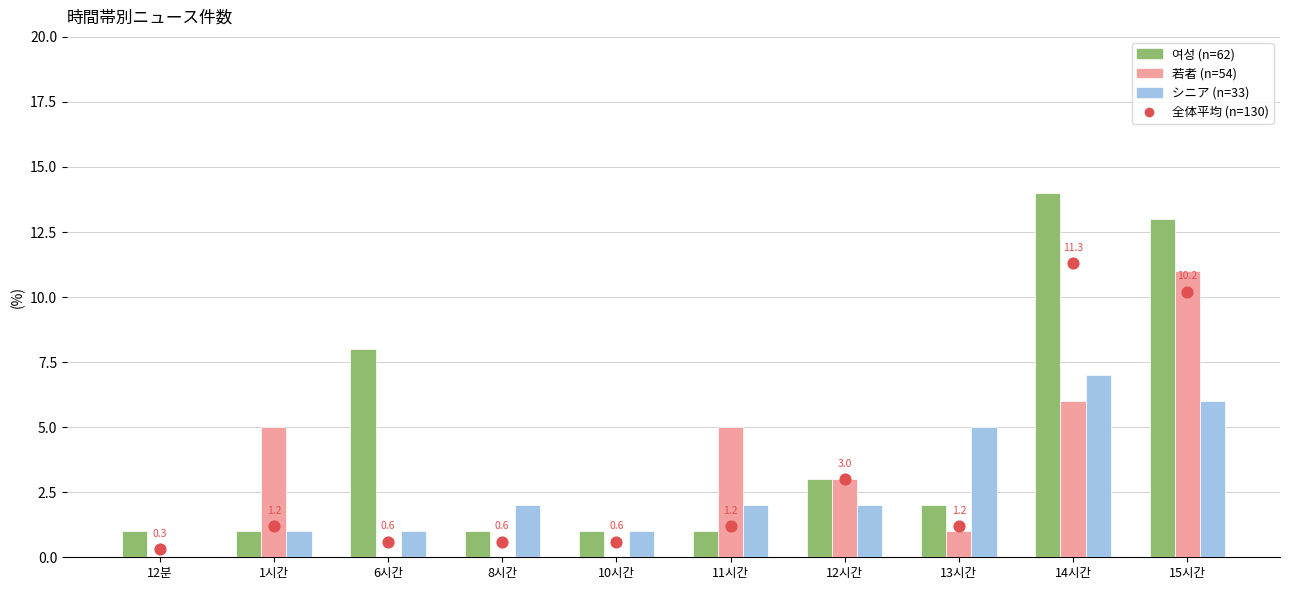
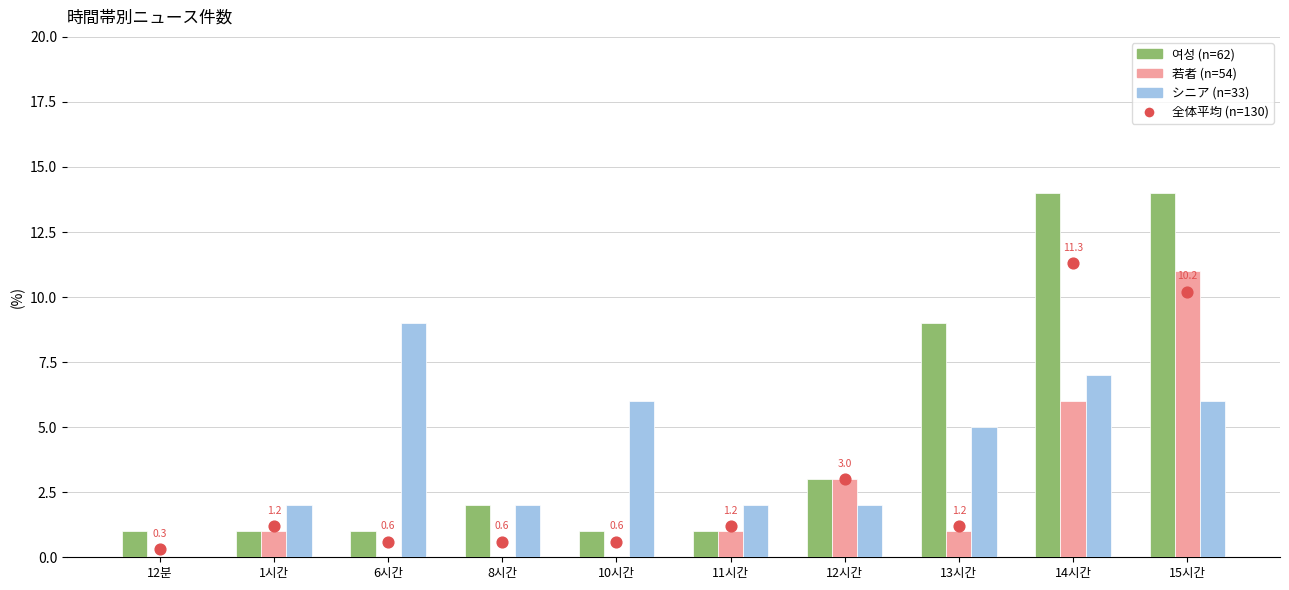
若者 (n=54), 1시간: 5 -> 1
シニア (n=33), 1시간: 1 -> 2
여성 (n=62), 6시간: 8 -> 1
シニア (n=33), 6시간: 1 -> 9
여성 (n=62), 8시간: 1 -> 2
シニア (n=33), 10시간: 1 -> 6
若者 (n=54), 11시간: 5 -> 1
여성 (n=62), 13시간: 2 -> 9
여성 (n=62), 15시간: 13 -> 14
